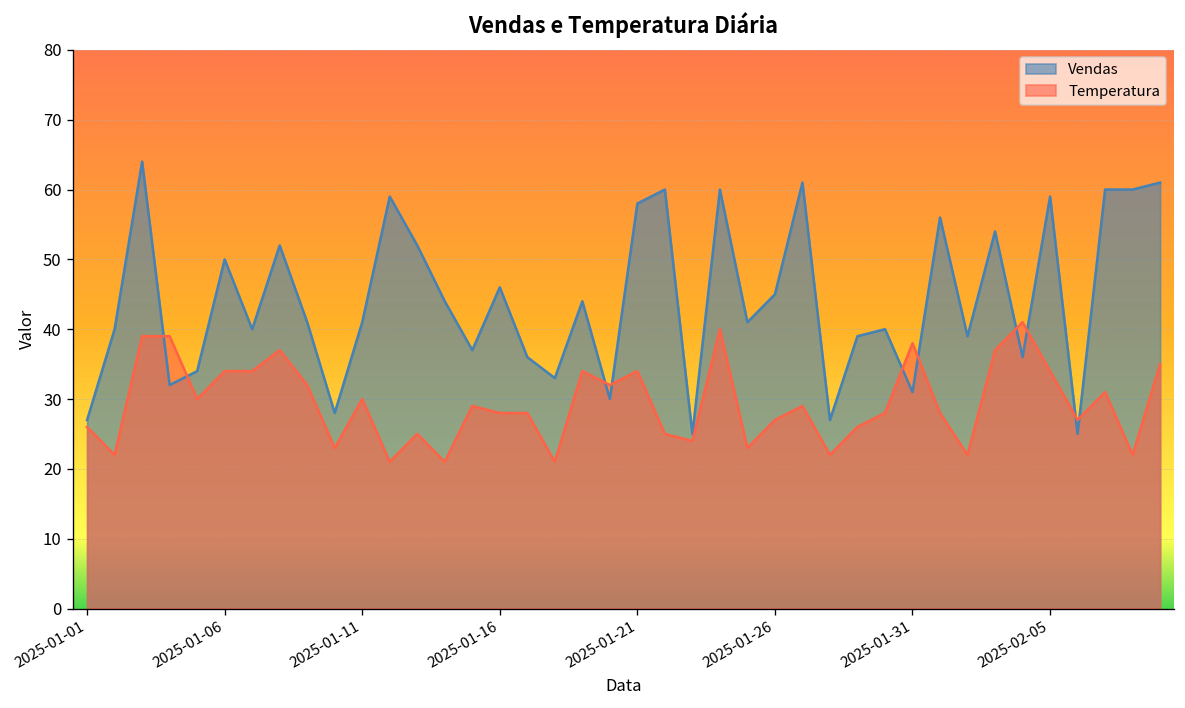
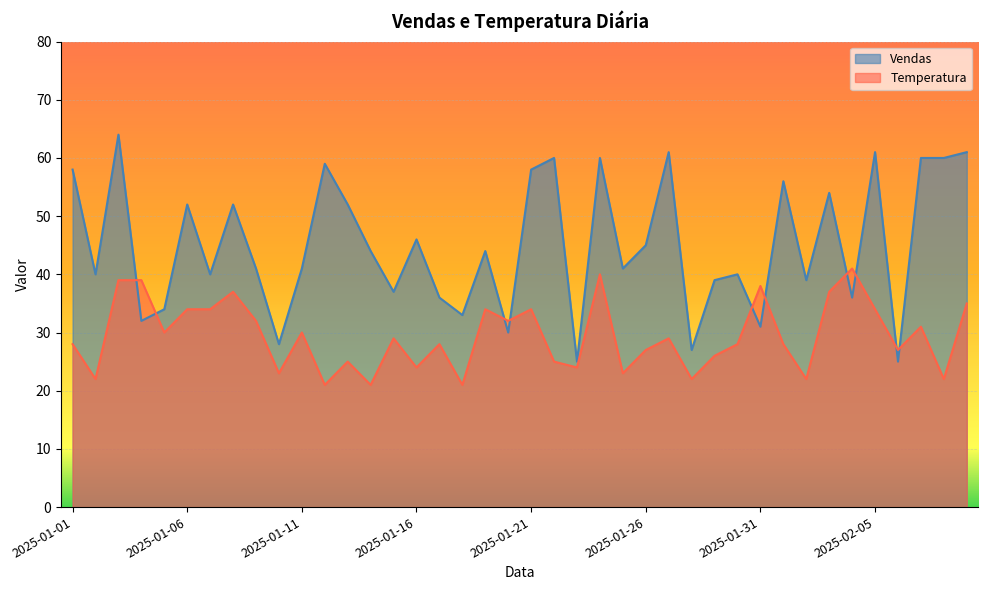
Vendas, 2025-01-01: 27 -> 58
Temperatura, 2025-01-01: 26 -> 28
Vendas, 2025-01-06: 50 -> 52
Temperatura, 2025-01-16: 28 -> 24
Vendas, 2025-02-05: 59 -> 61
